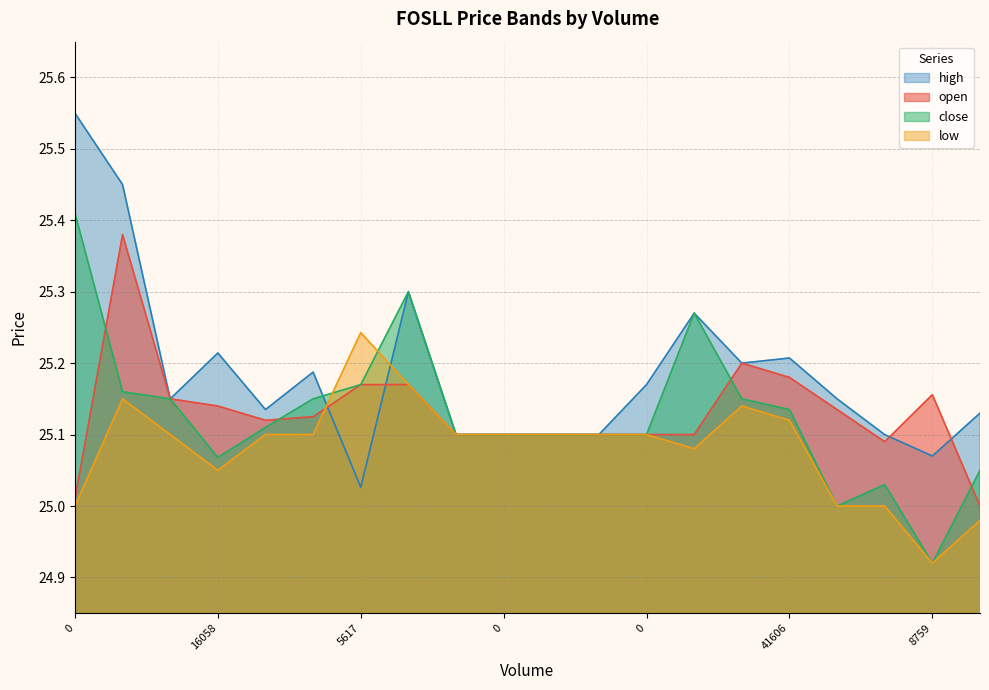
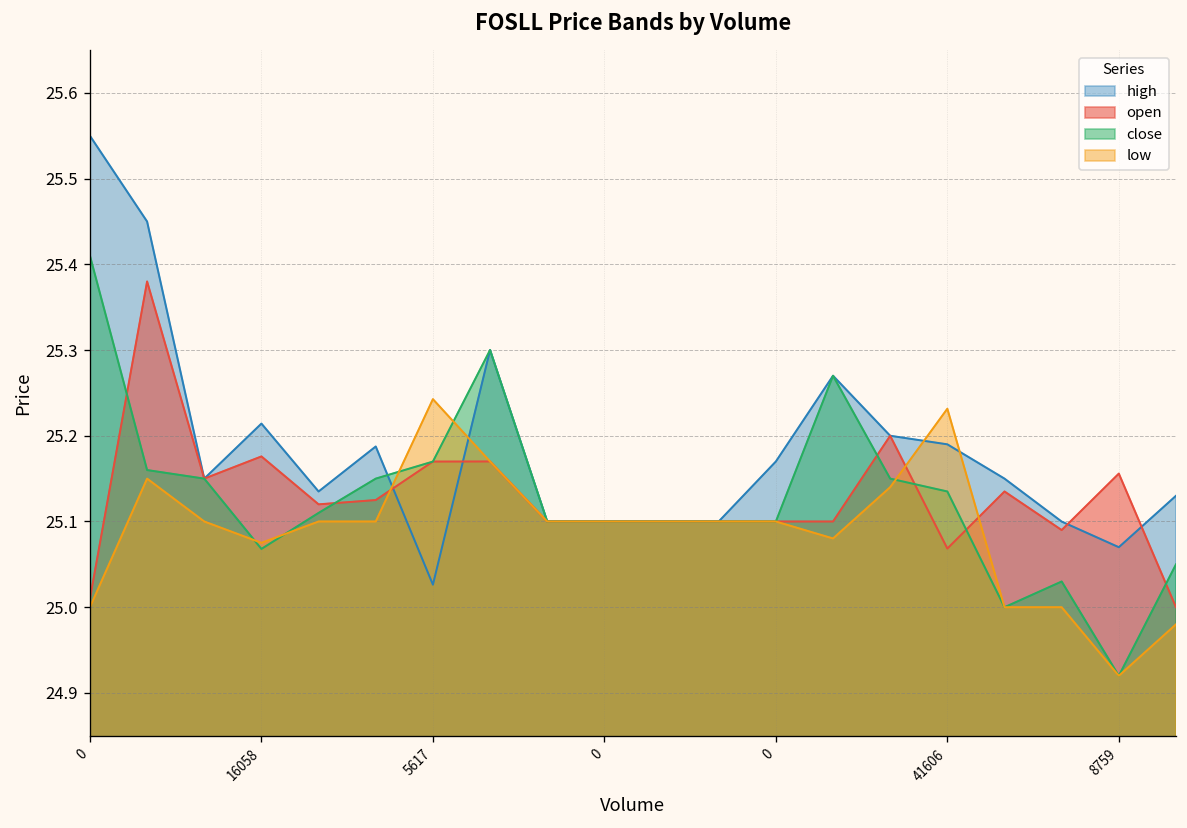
open, 16058: 25.14 -> 25.18
low, 16058: 25.05 -> 25.08
high, 41606: 25.21 -> 25.19
open, 41606: 25.18 -> 25.07
low, 41606: 25.12 -> 25.23
